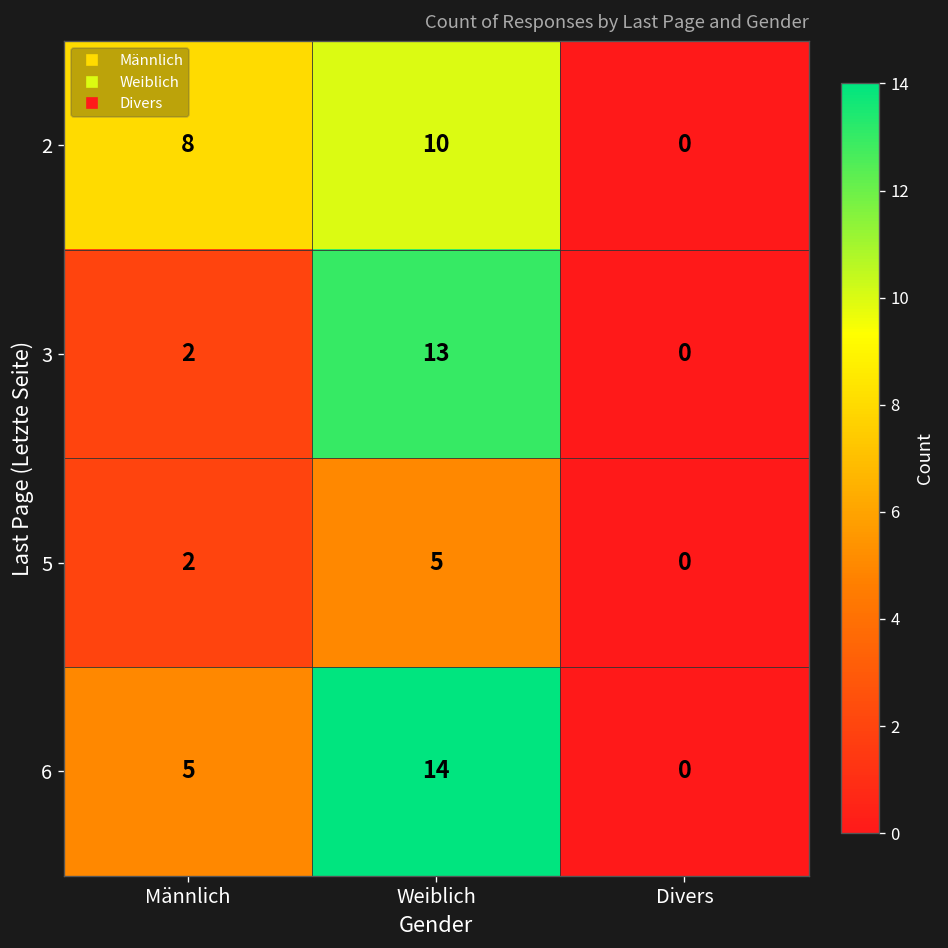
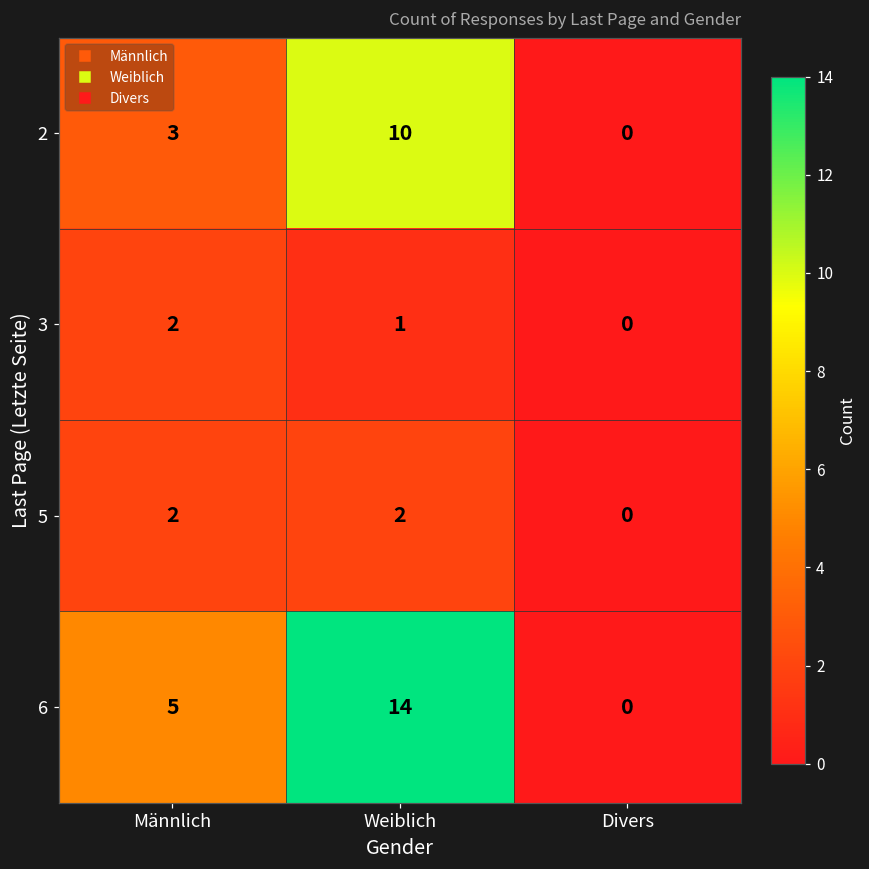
2, Männlich: 8 -> 3
3, Weiblich: 13 -> 1
5, Weiblich: 5 -> 2
